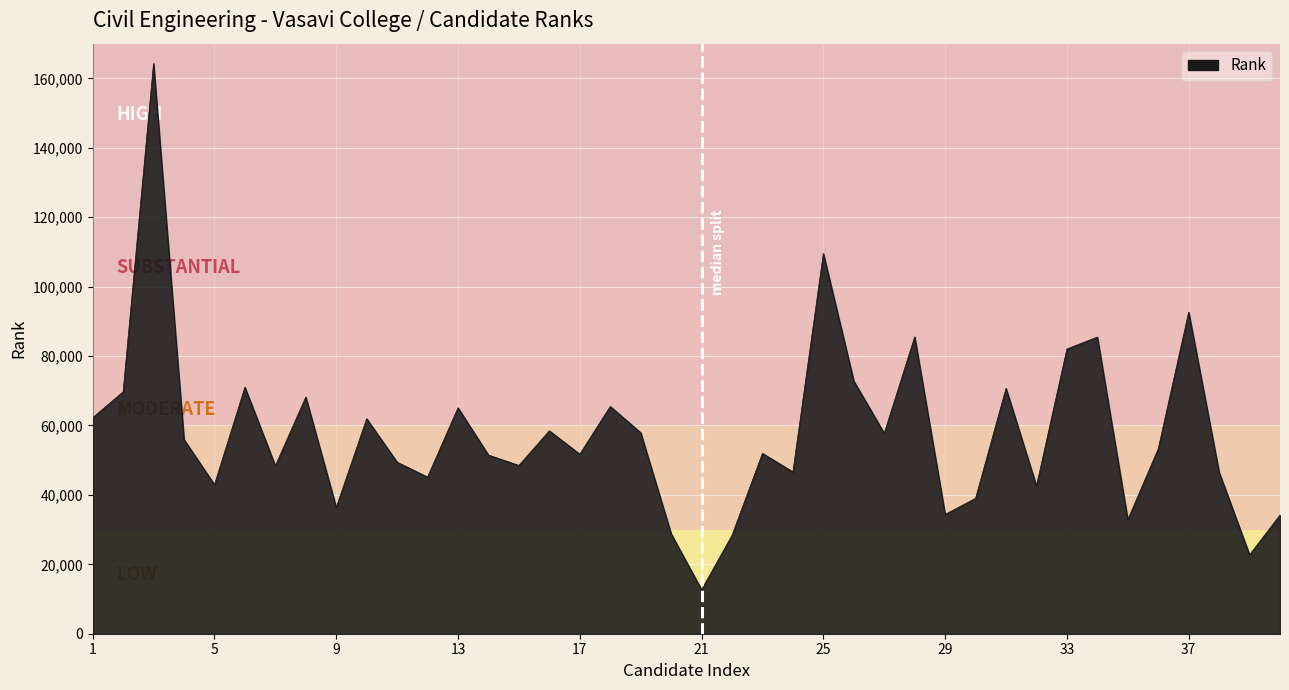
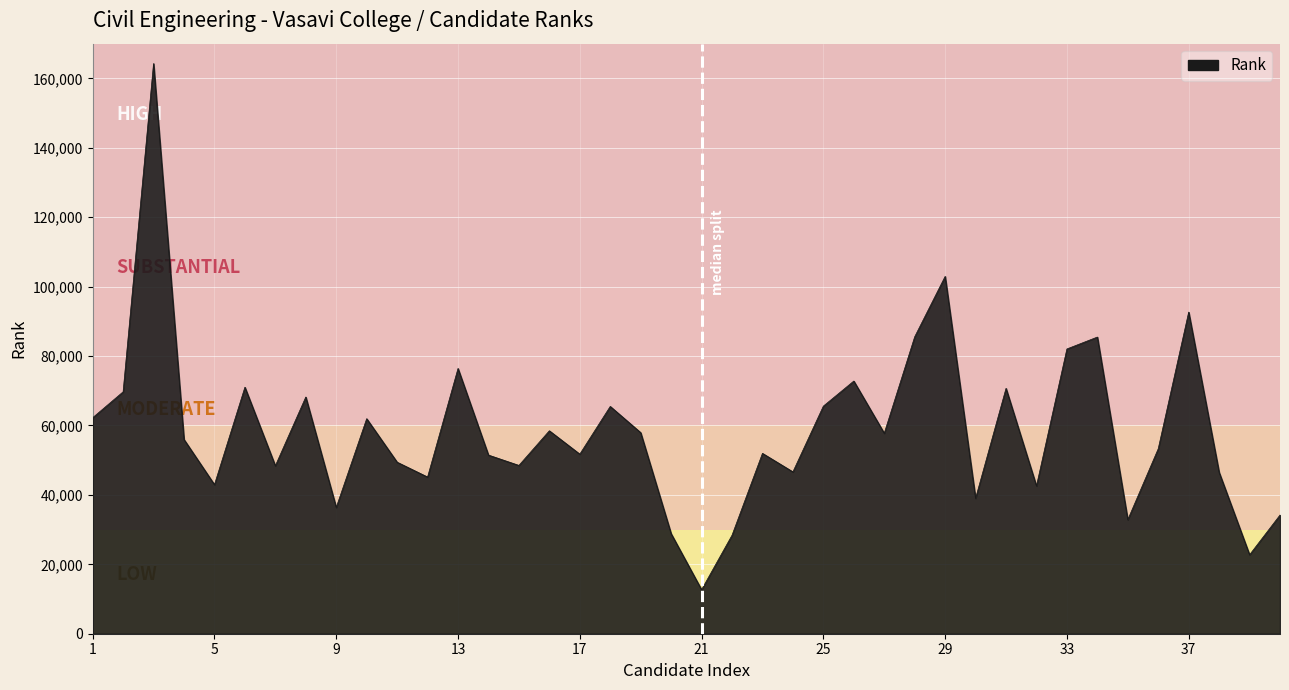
13: 65,000 -> 76,000
25: 110,000 -> 66,000
29: 34,000 -> 103,000
